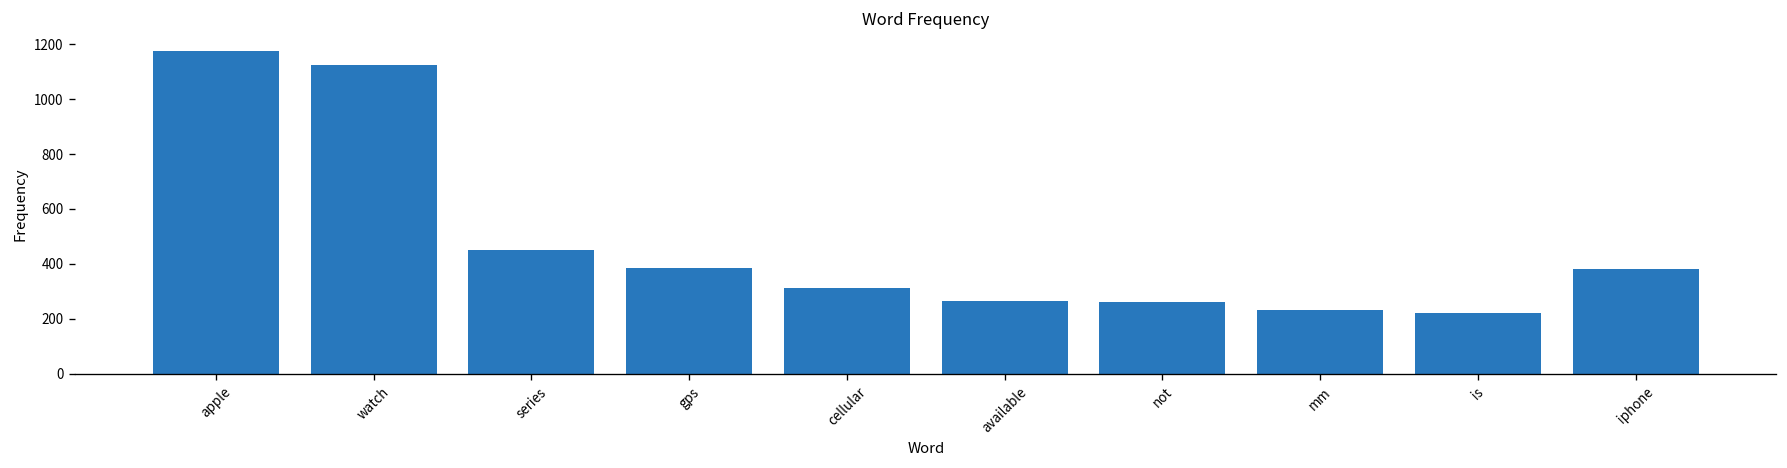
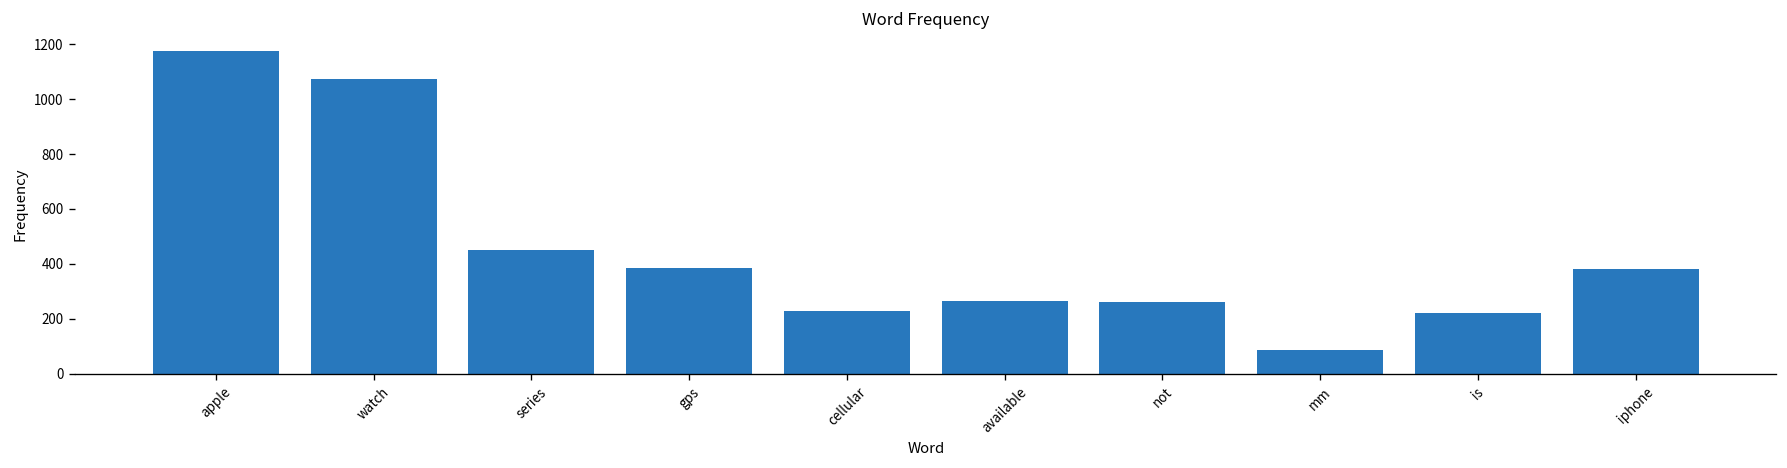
watch: 1130 -> 1080
cellular: 310 -> 230
mm: 230 -> 90
